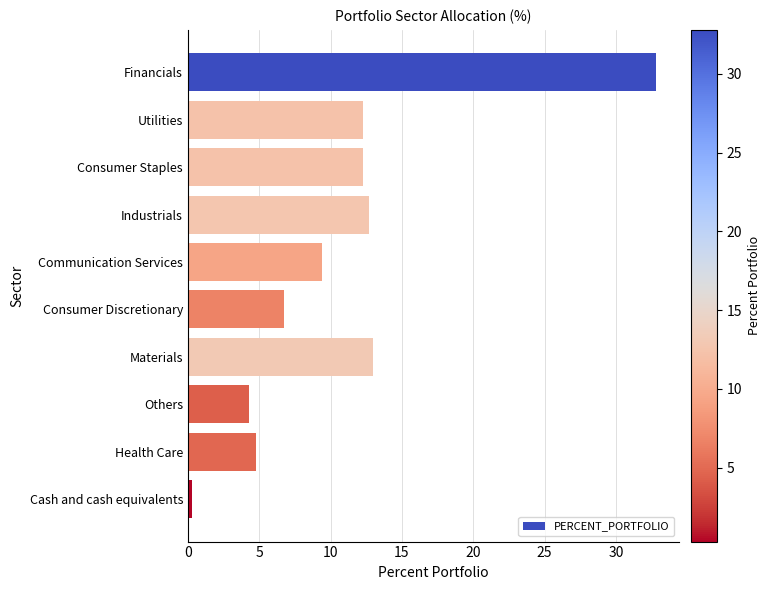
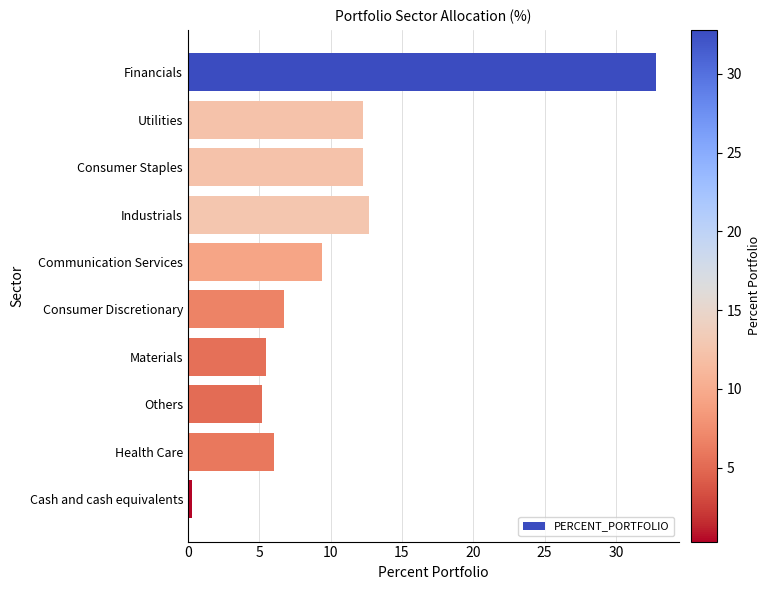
Materials: 13.0 -> 5.5
Others: 4.3 -> 5.2
Health Care: 4.8 -> 6.0
